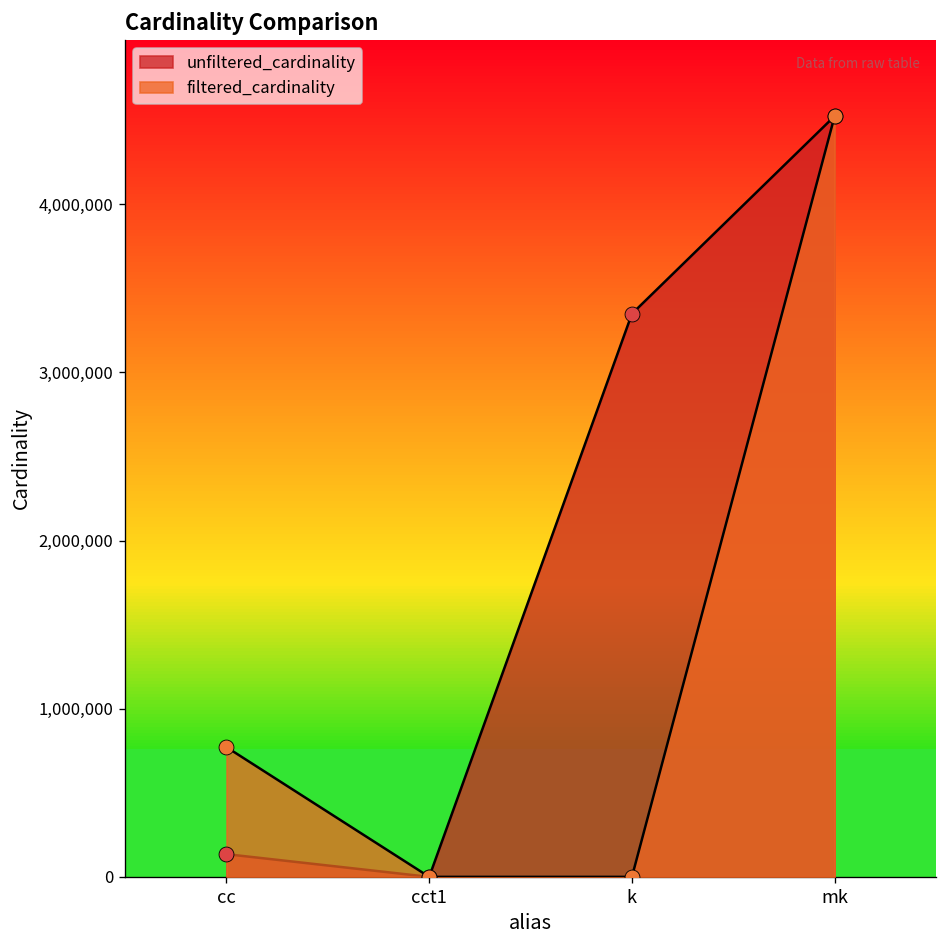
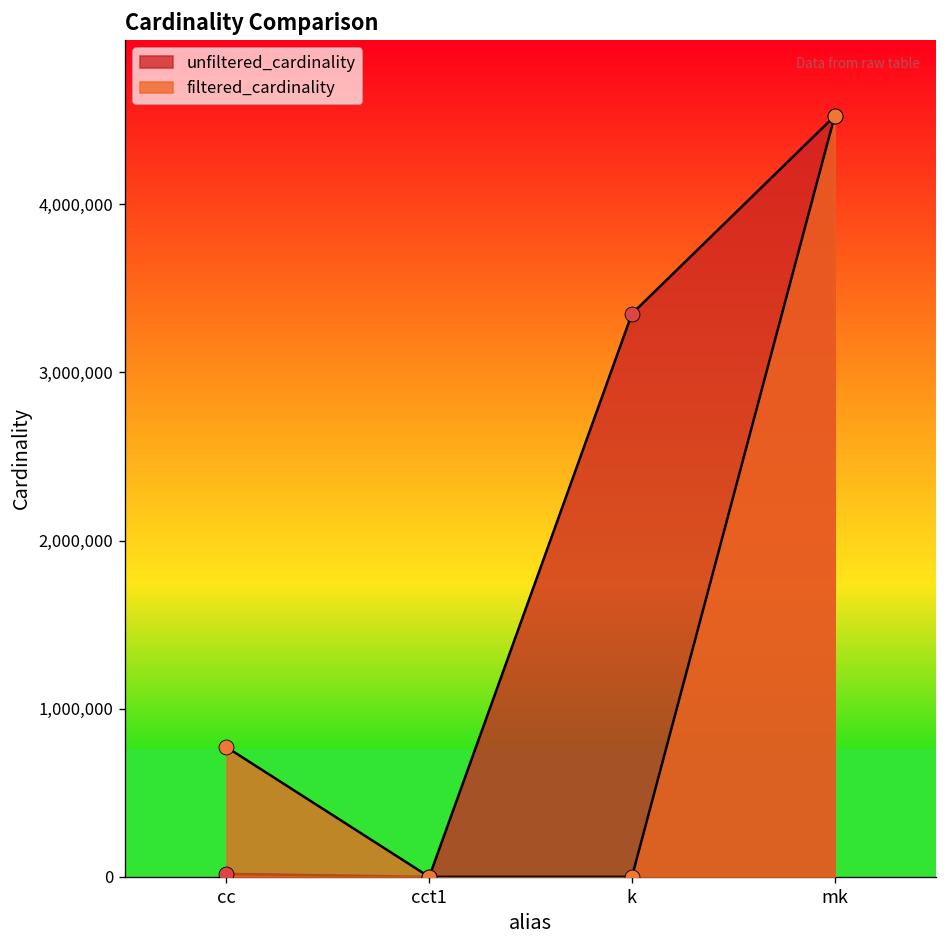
unfiltered_cardinality, cc: 140,000 -> 20,000
